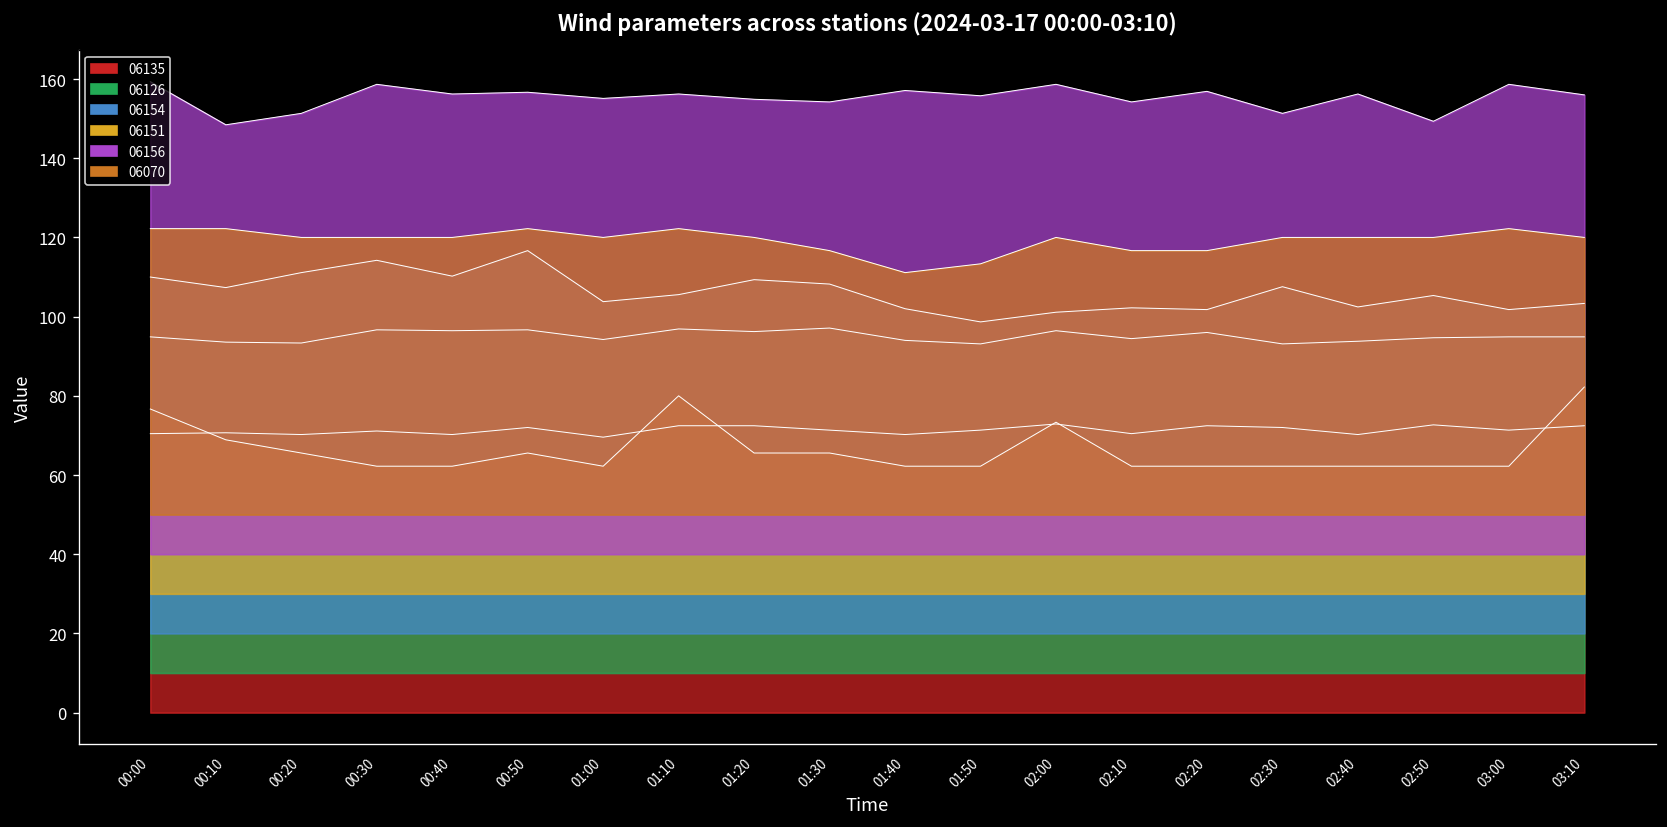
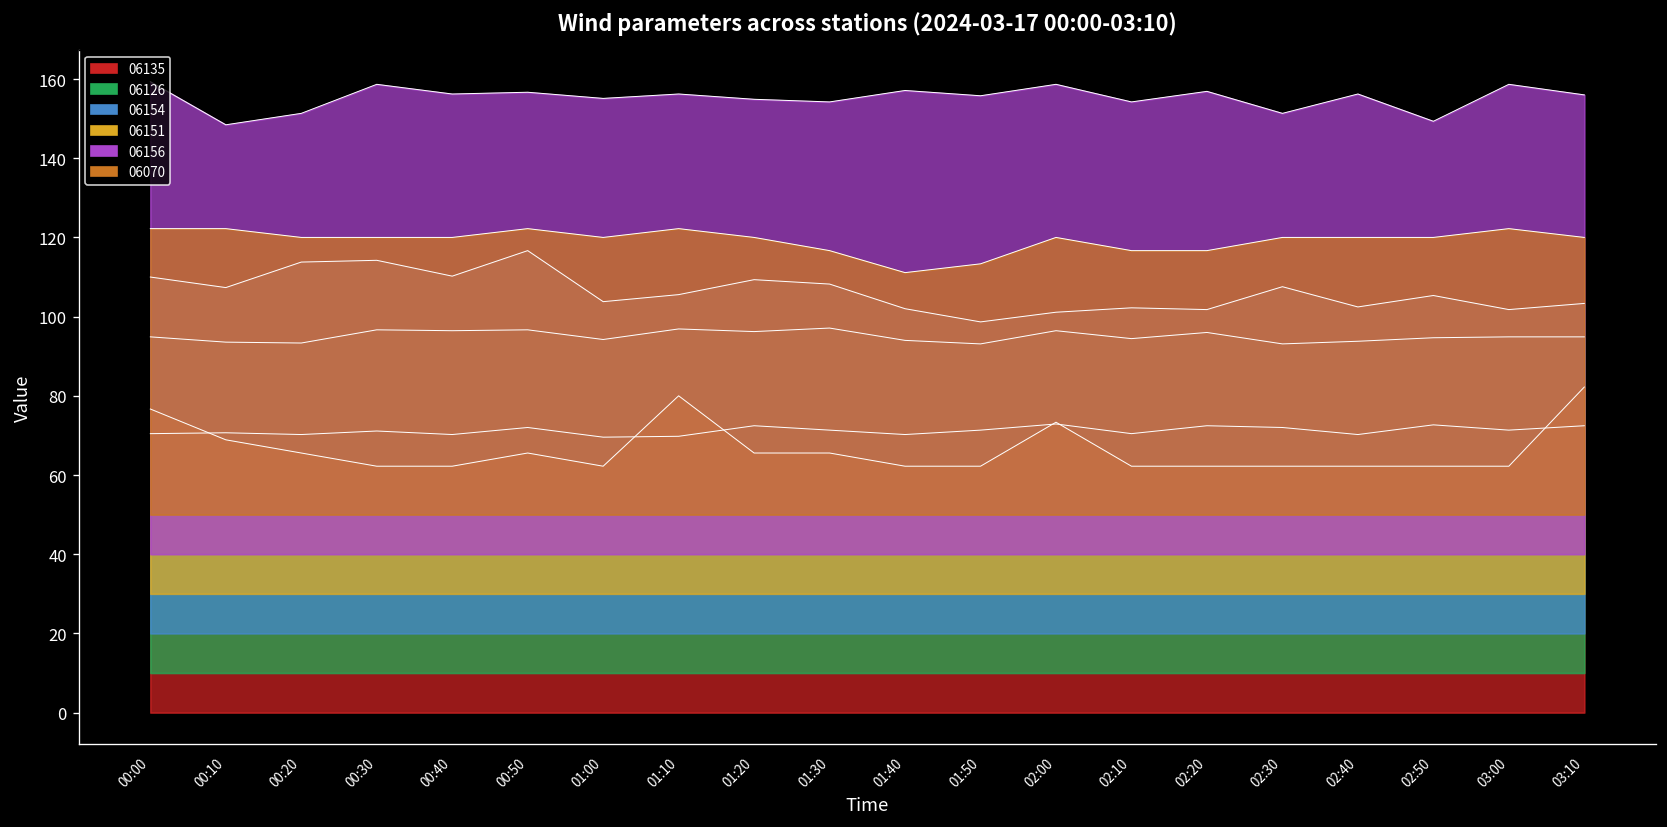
06154, 00:20: 111 -> 114
06135, 01:10: 72 -> 70
